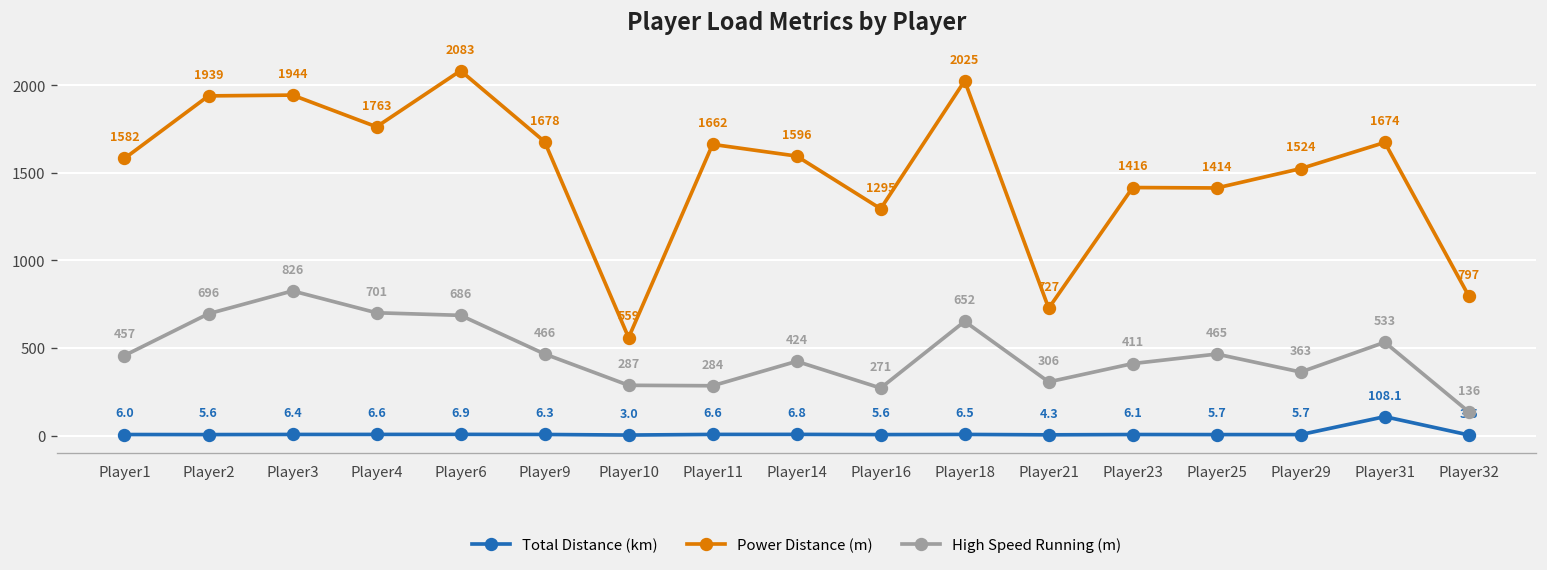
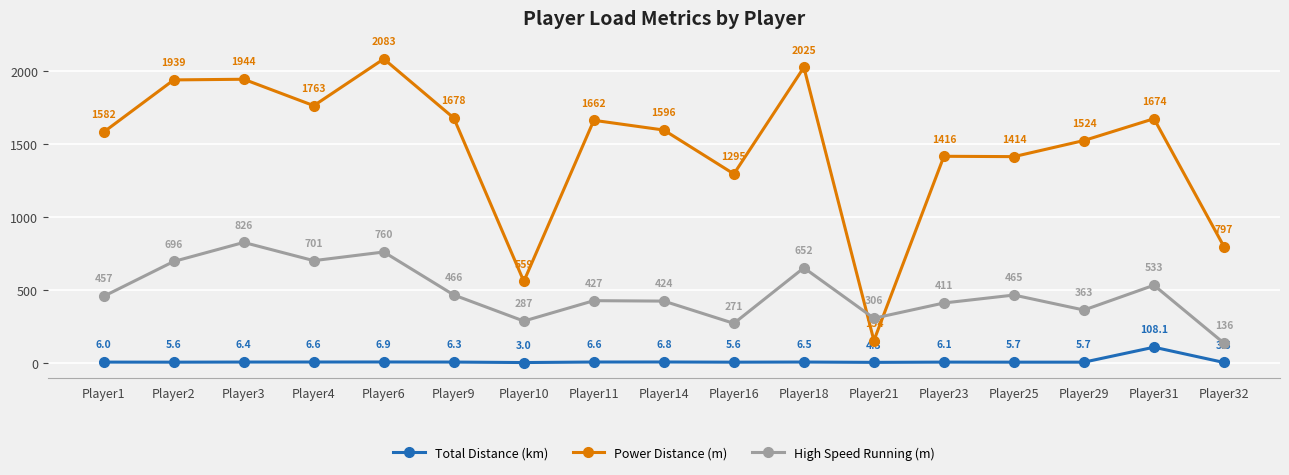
High Speed Running (m), Player6: 686 -> 760
High Speed Running (m), Player11: 284 -> 427
Power Distance (m), Player21: 727 -> 154
